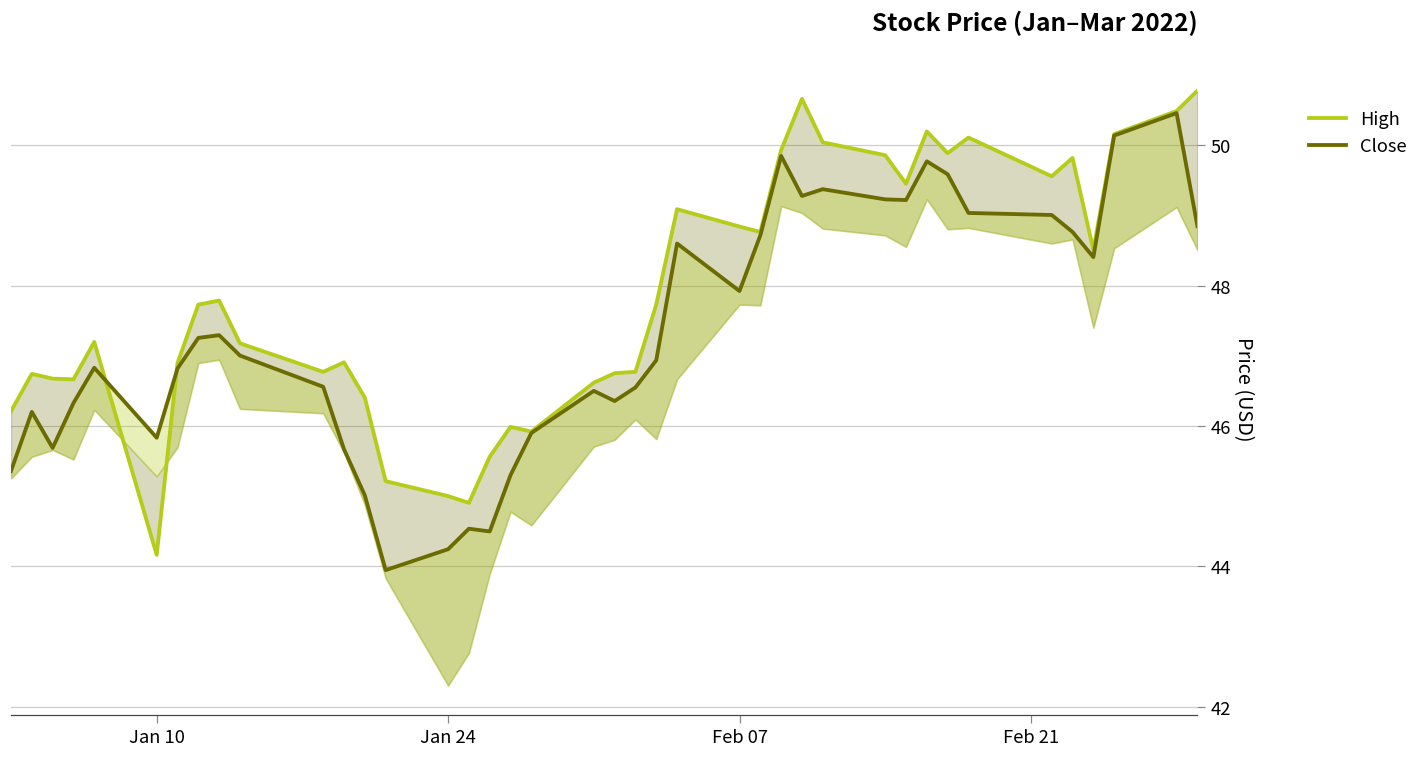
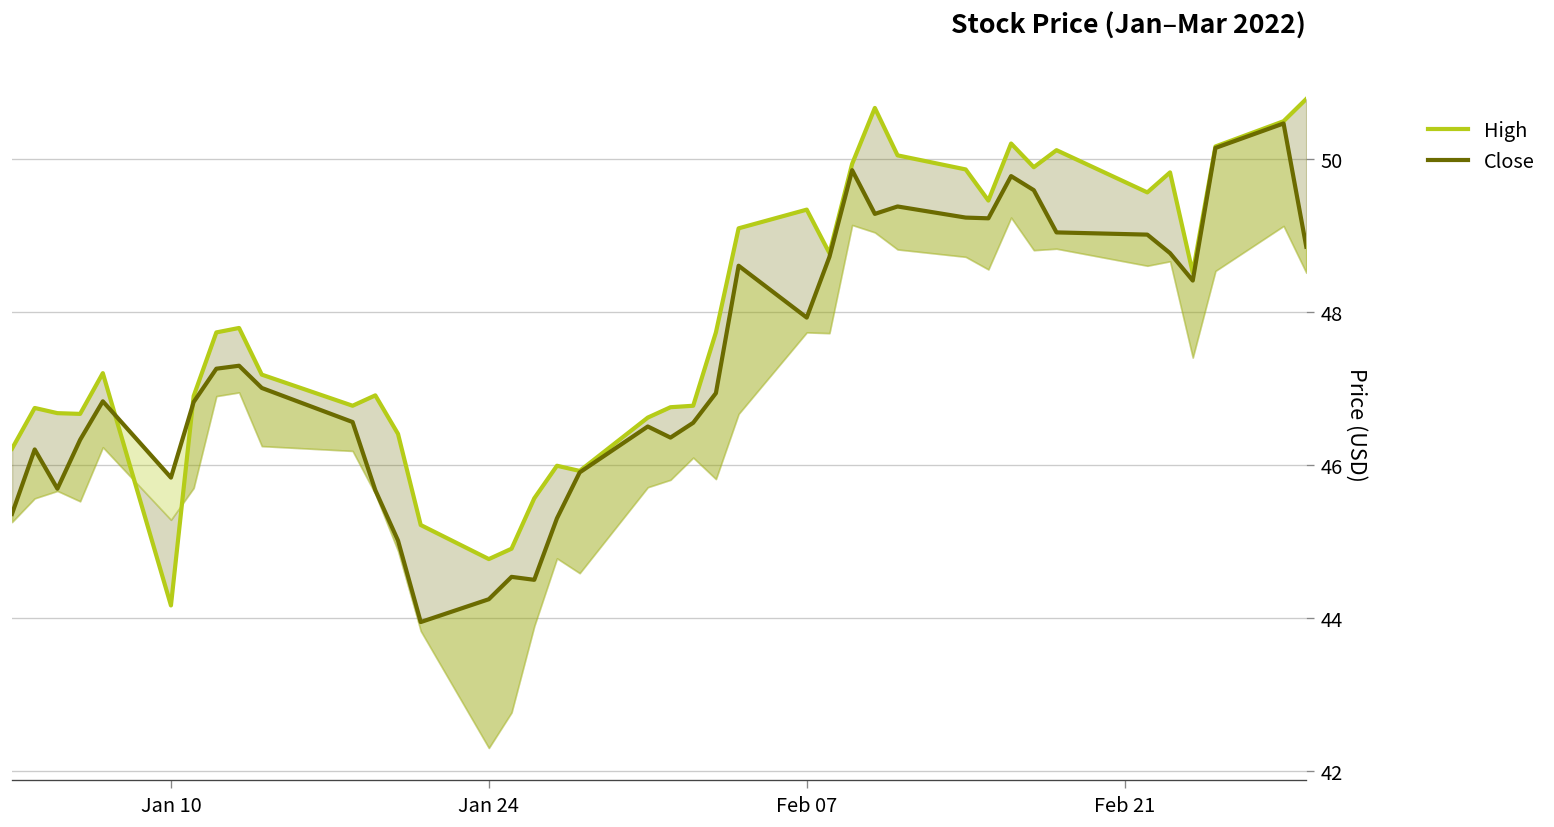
High, Jan 24: 45.0 -> 44.8
High, Feb 07: 48.8 -> 49.3
